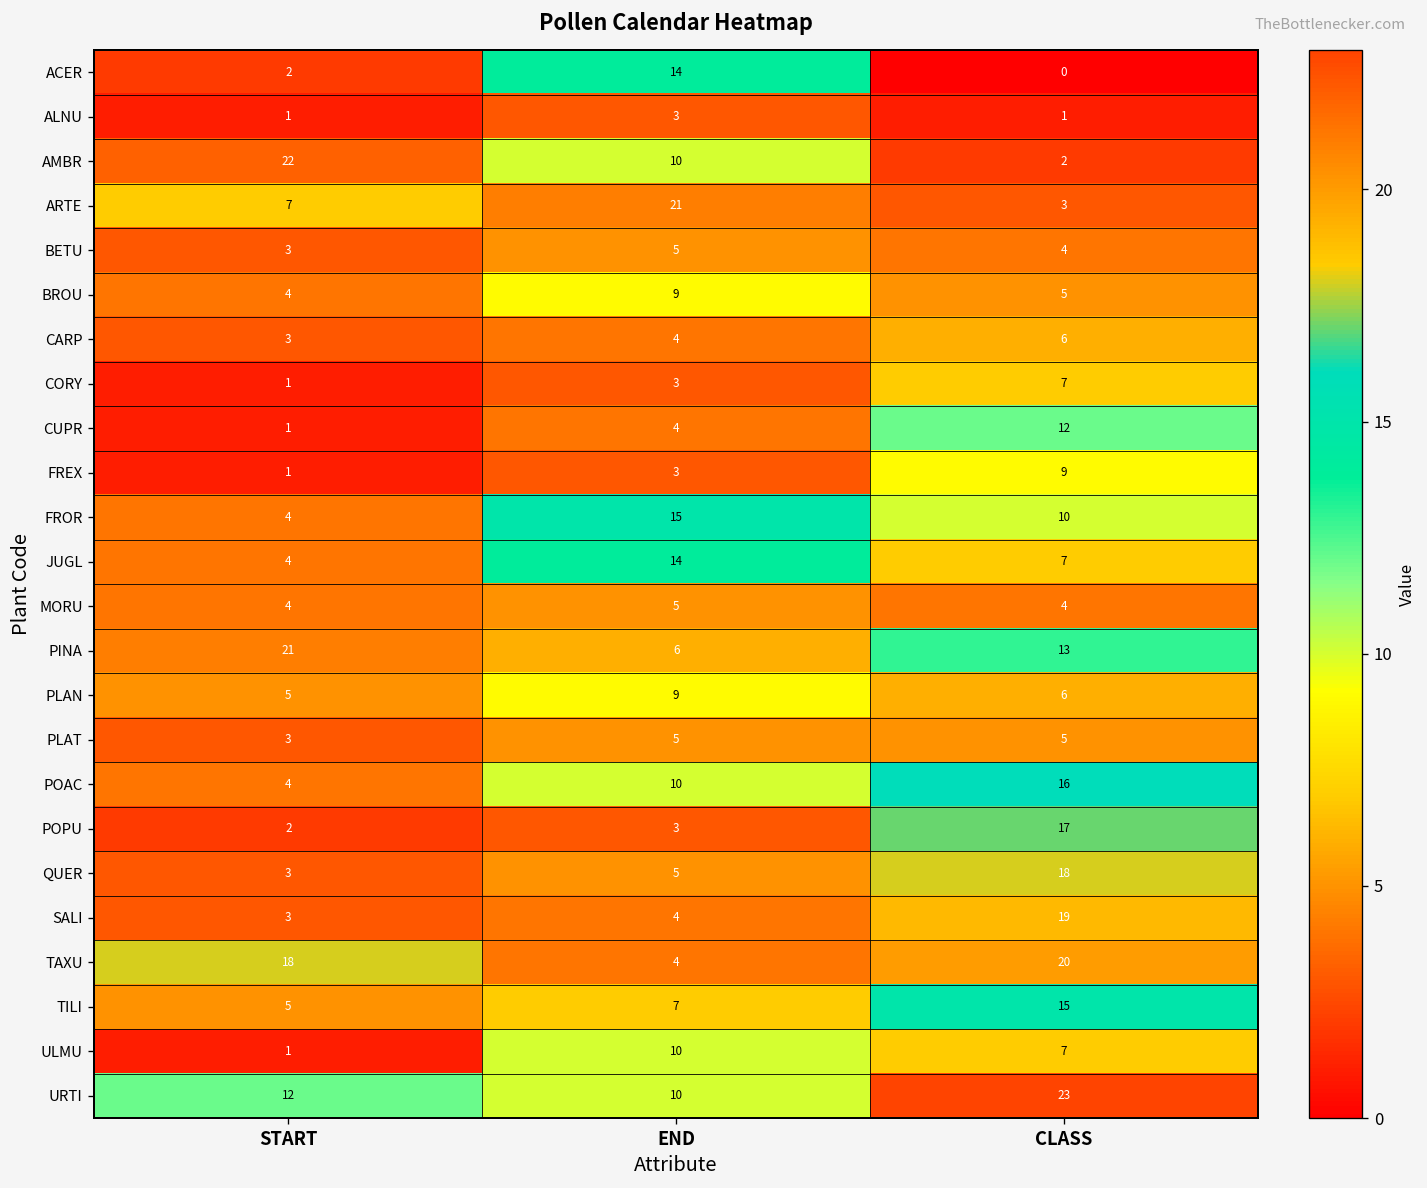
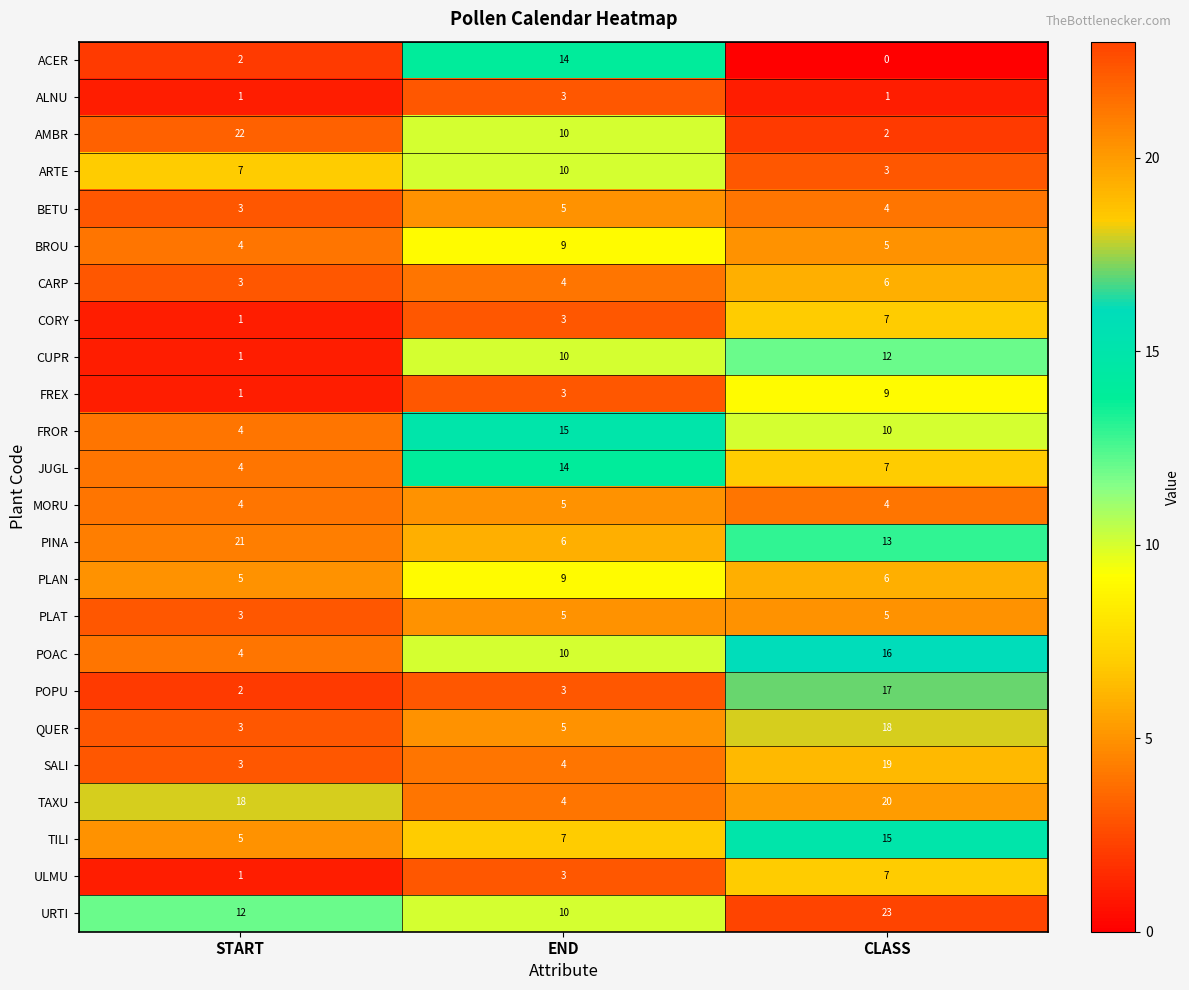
ARTE, END: 21 -> 10
CUPR, END: 4 -> 10
ULMU, END: 10 -> 3
